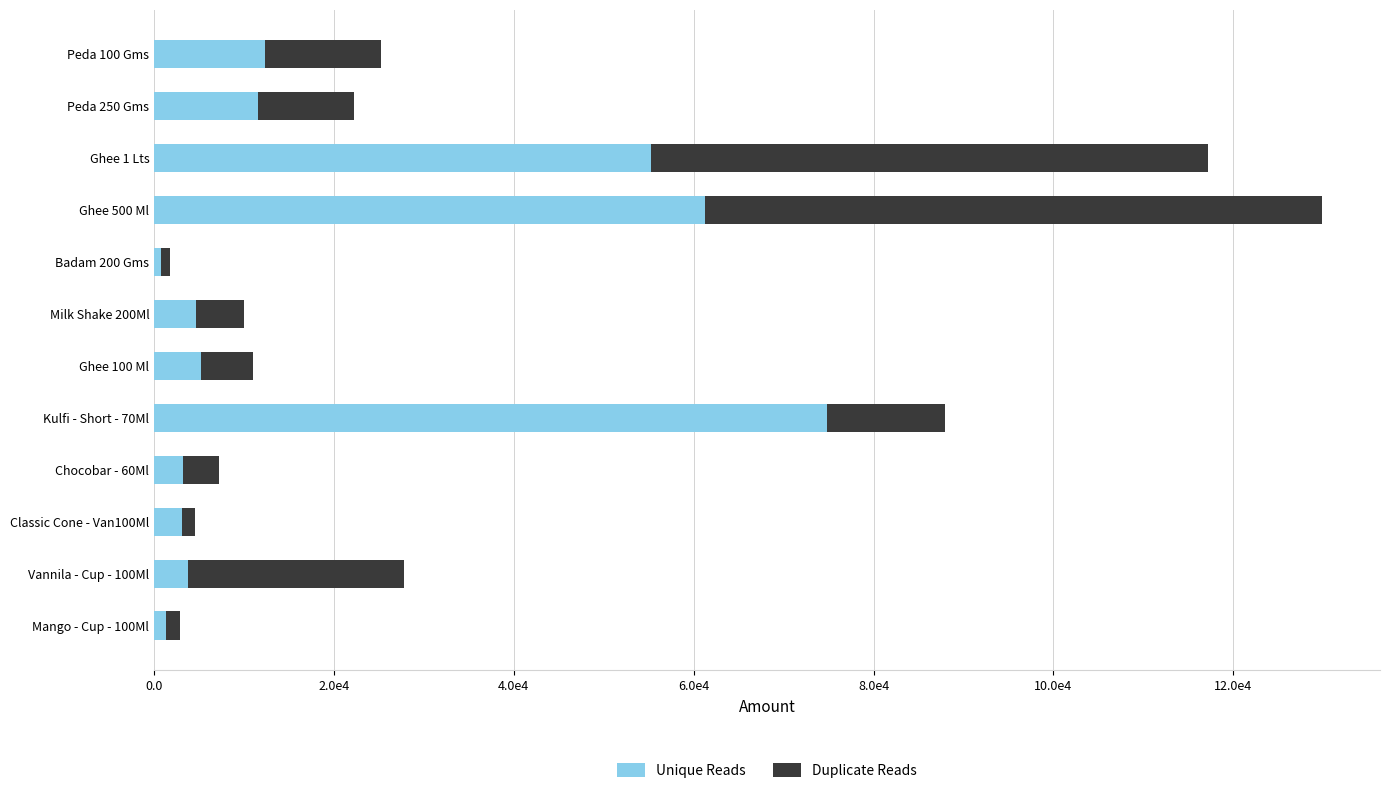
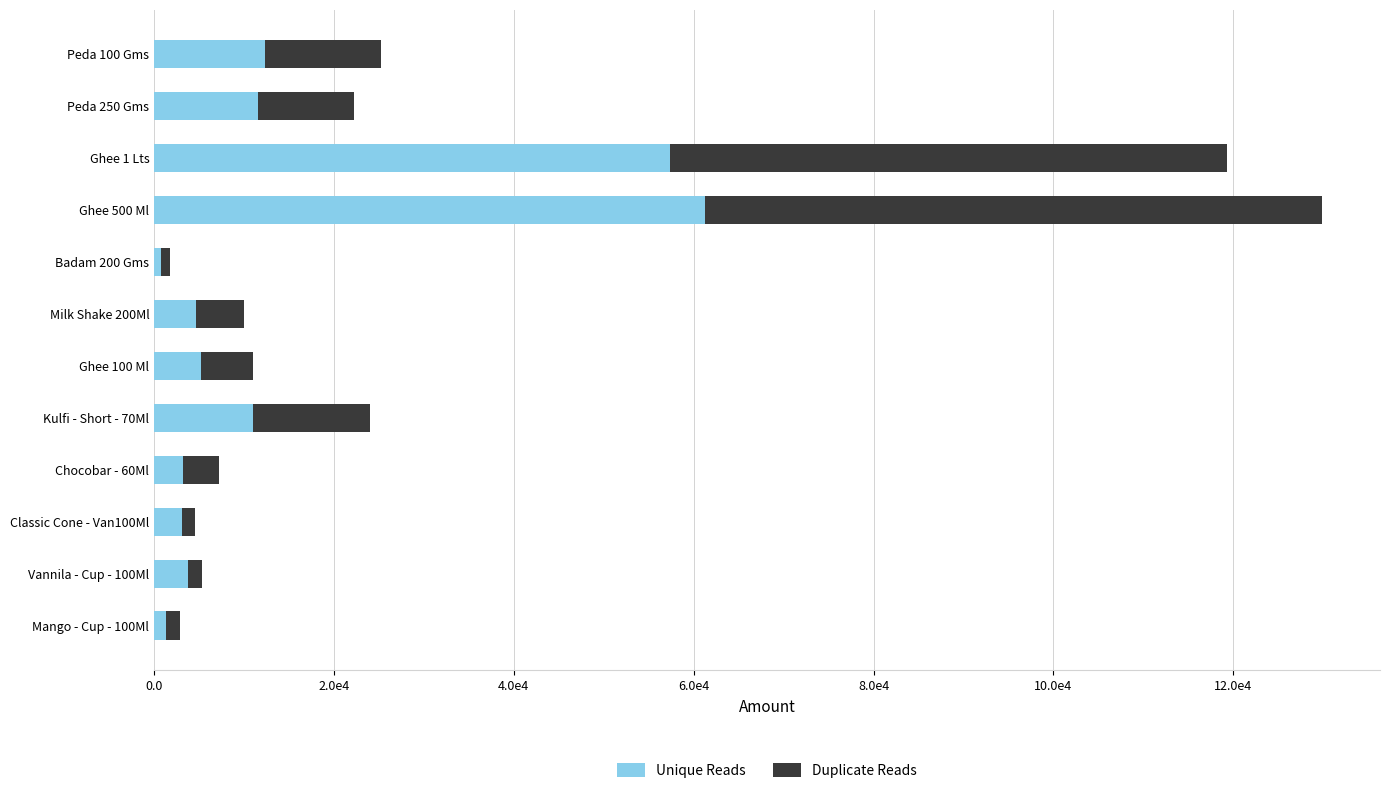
Unique Reads, Ghee 1 Lts: 55000 -> 57000
Unique Reads, Kulfi - Short - 70Ml: 75000 -> 11000
Duplicate Reads, Vannila - Cup - 100Ml: 24000 -> 2000
